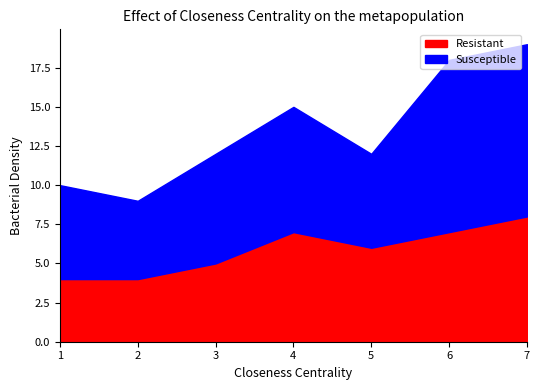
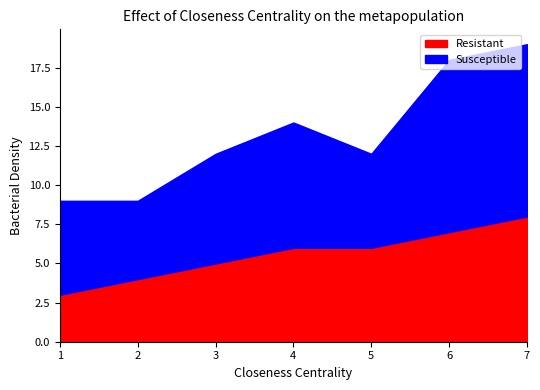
Resistant, 1: 4 -> 3
Resistant, 4: 7 -> 6
